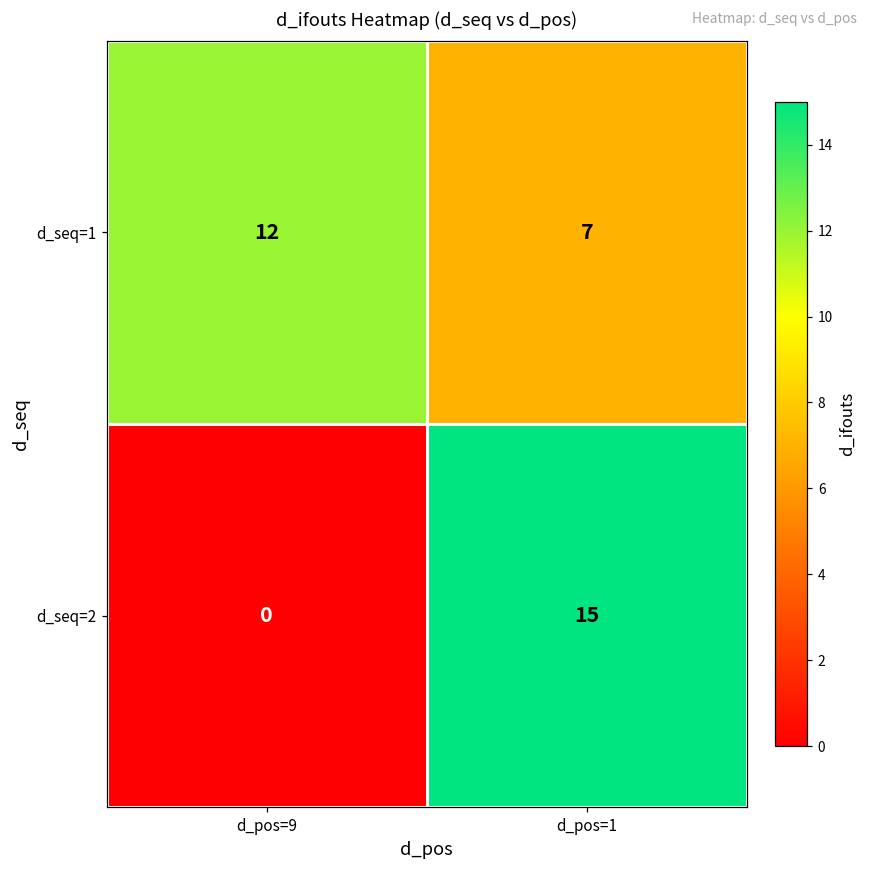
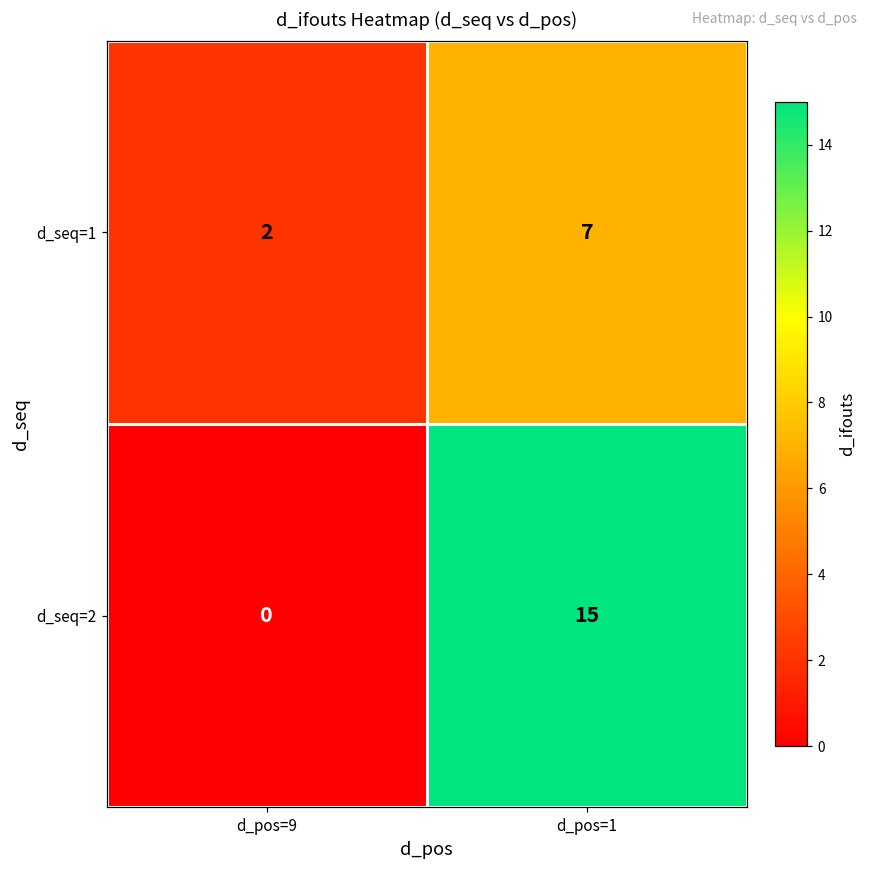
d_seq=1, d_pos=9: 12 -> 2
